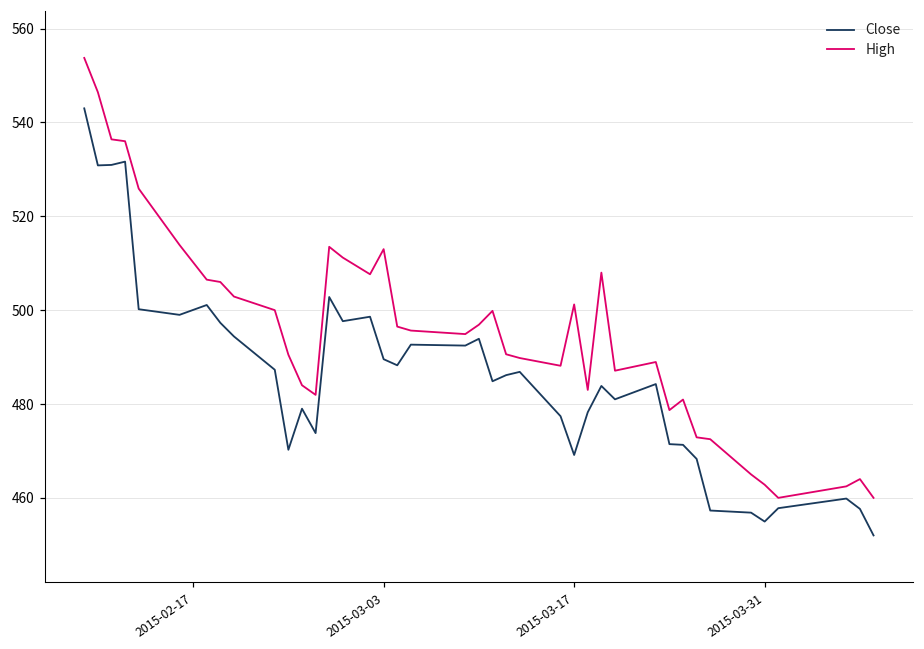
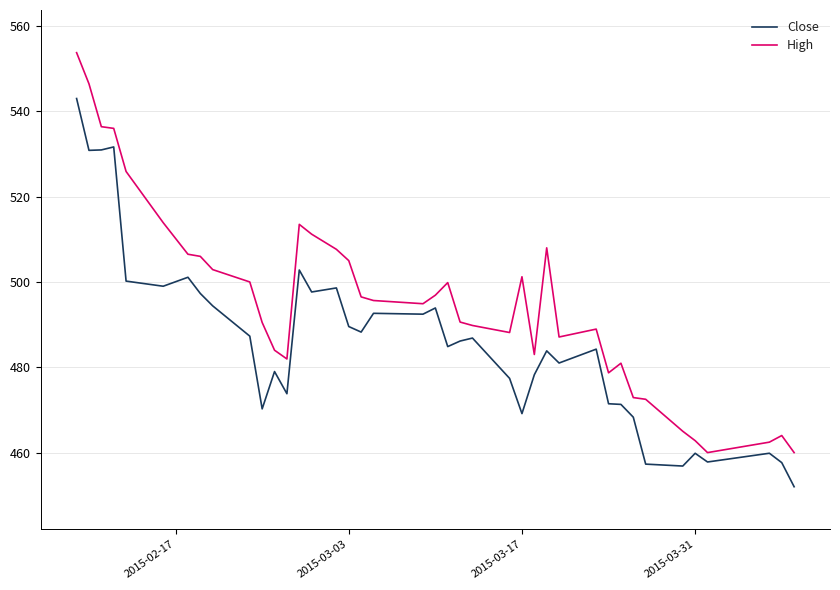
High, 2015-03-03: 513 -> 505
Close, 2015-03-31: 455 -> 460
